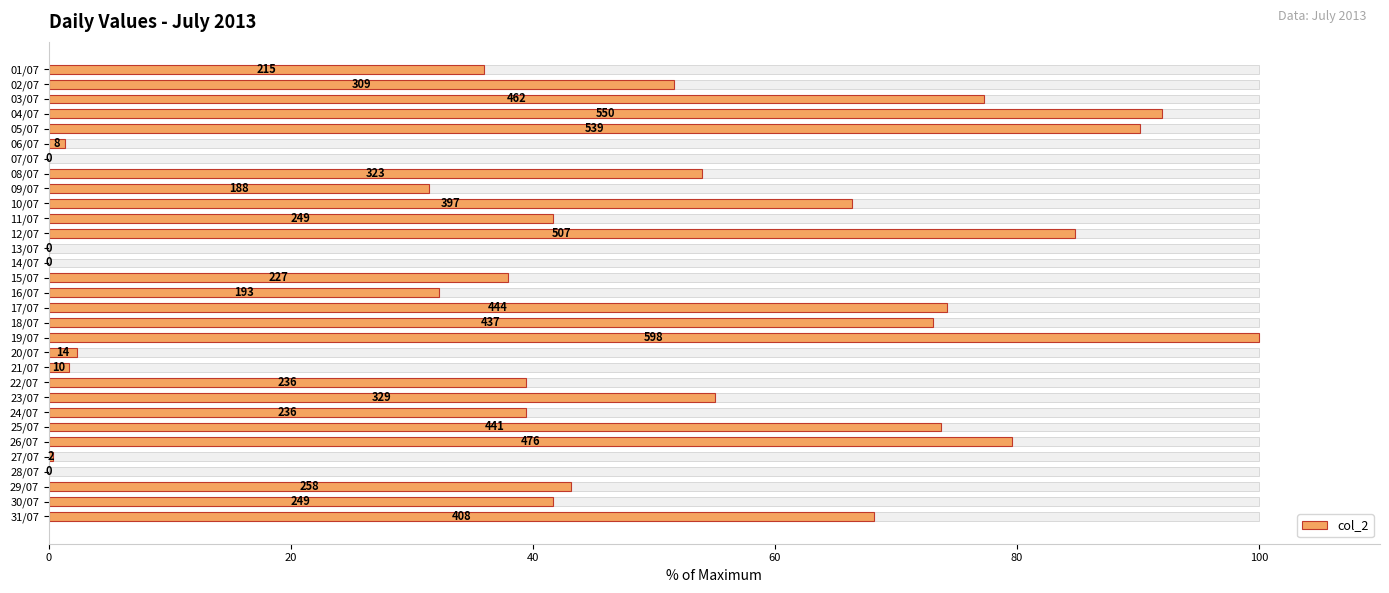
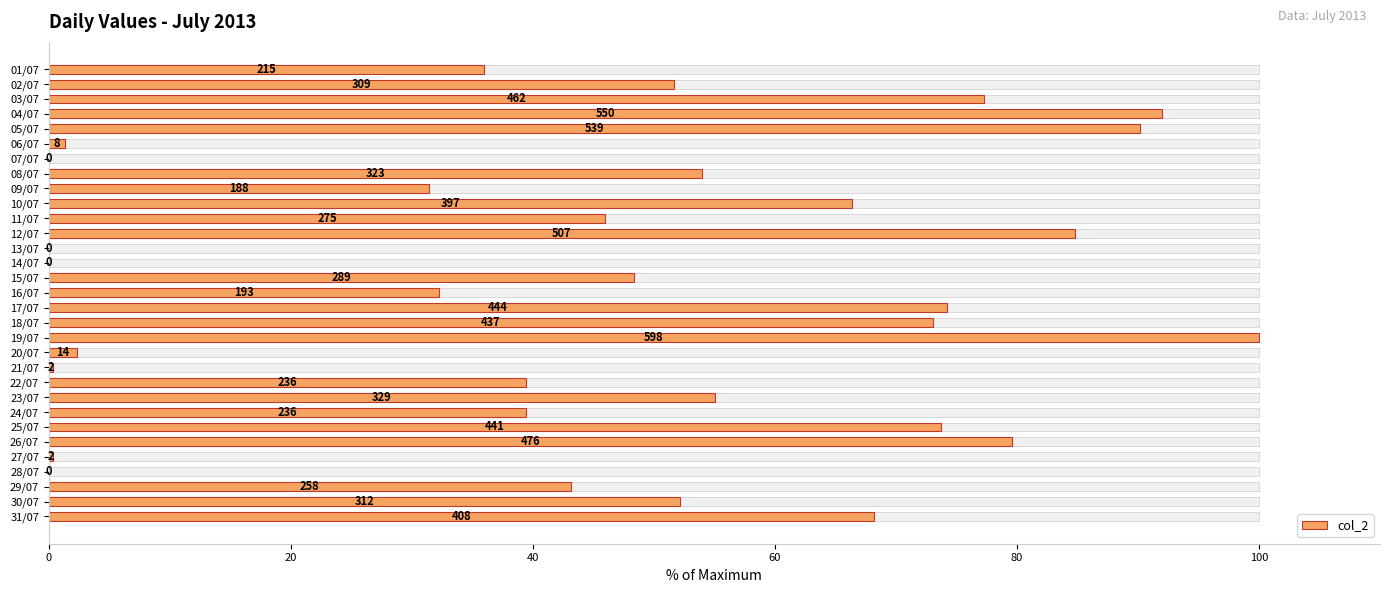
col_2, 11/07: 249 -> 275
col_2, 15/07: 227 -> 289
col_2, 21/07: 10 -> 2
col_2, 30/07: 249 -> 312
